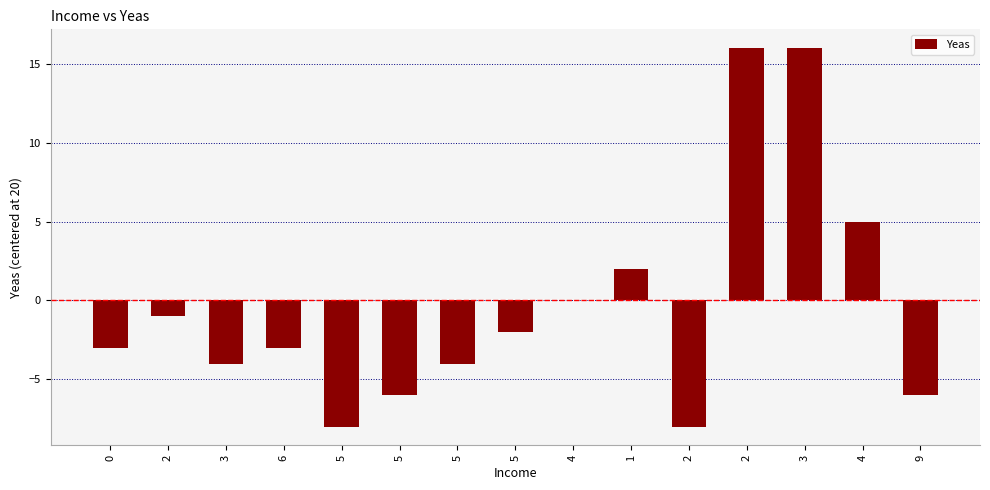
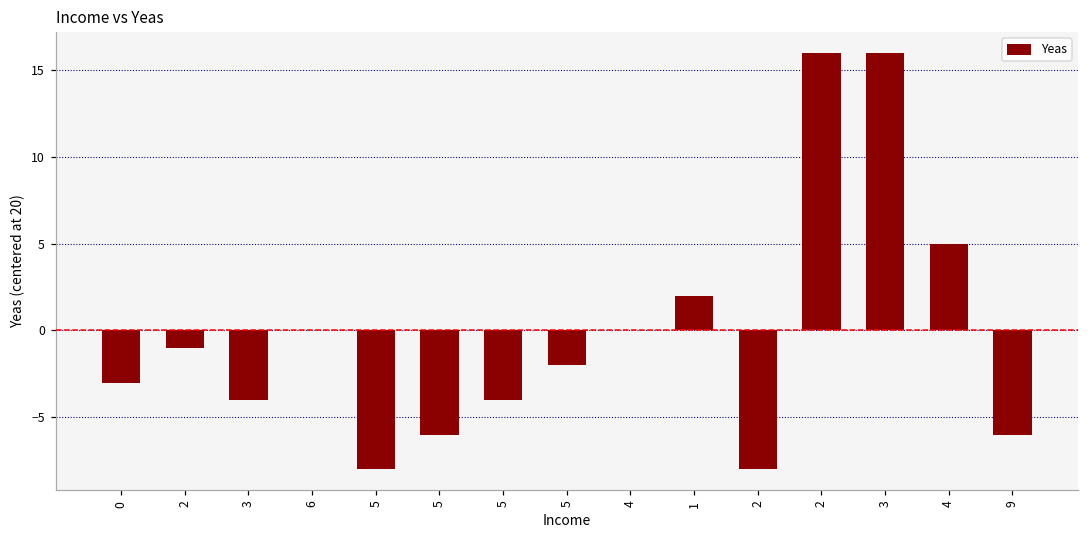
6: -3.0 -> 0.0
